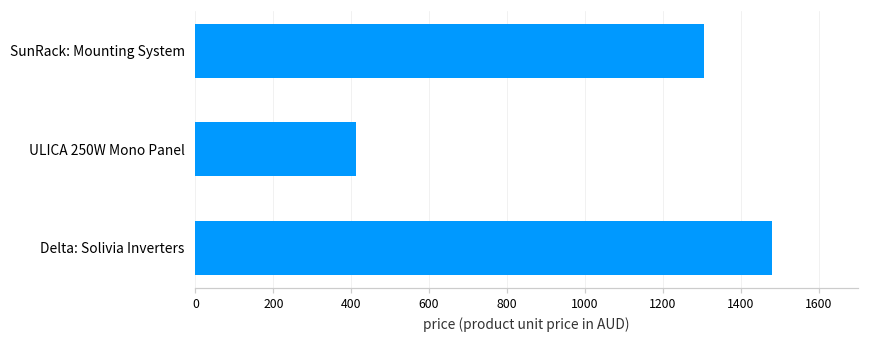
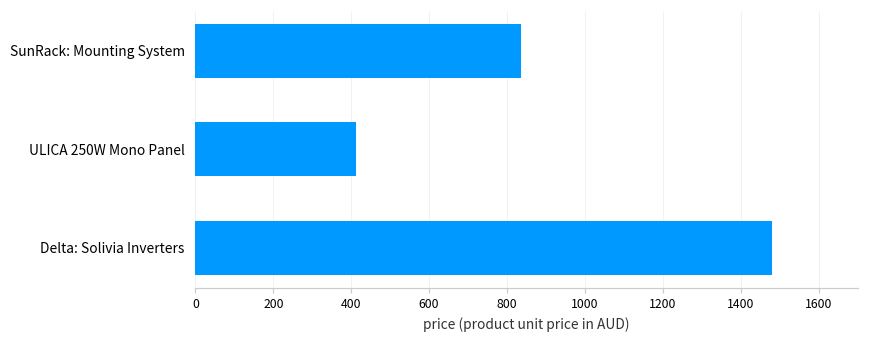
SunRack: Mounting System: 1310 -> 840
